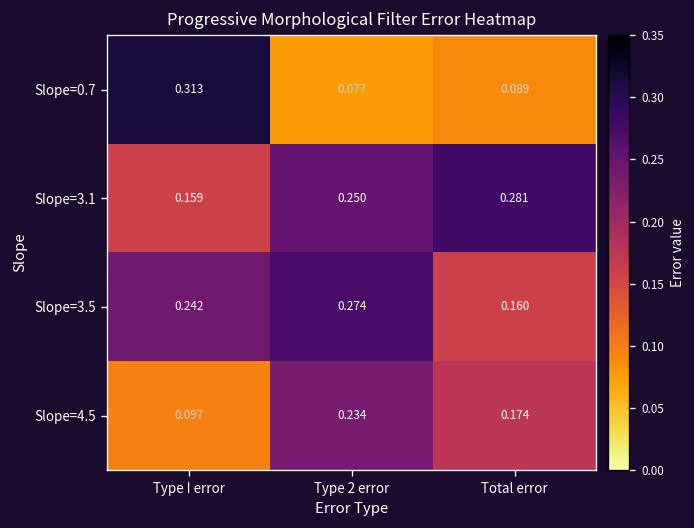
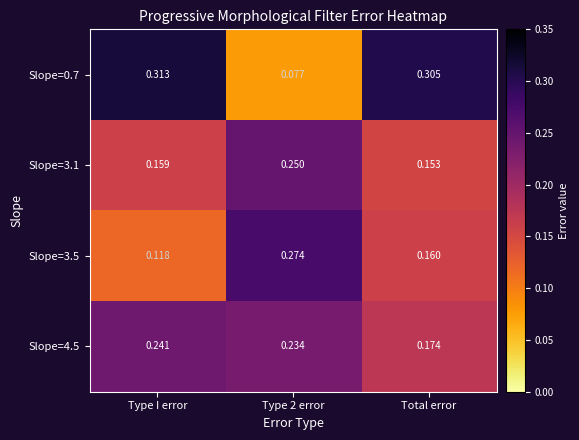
Slope=0.7, Total error: 0.089 -> 0.305
Slope=3.1, Total error: 0.281 -> 0.153
Slope=3.5, Type I error: 0.242 -> 0.118
Slope=4.5, Type I error: 0.097 -> 0.241
